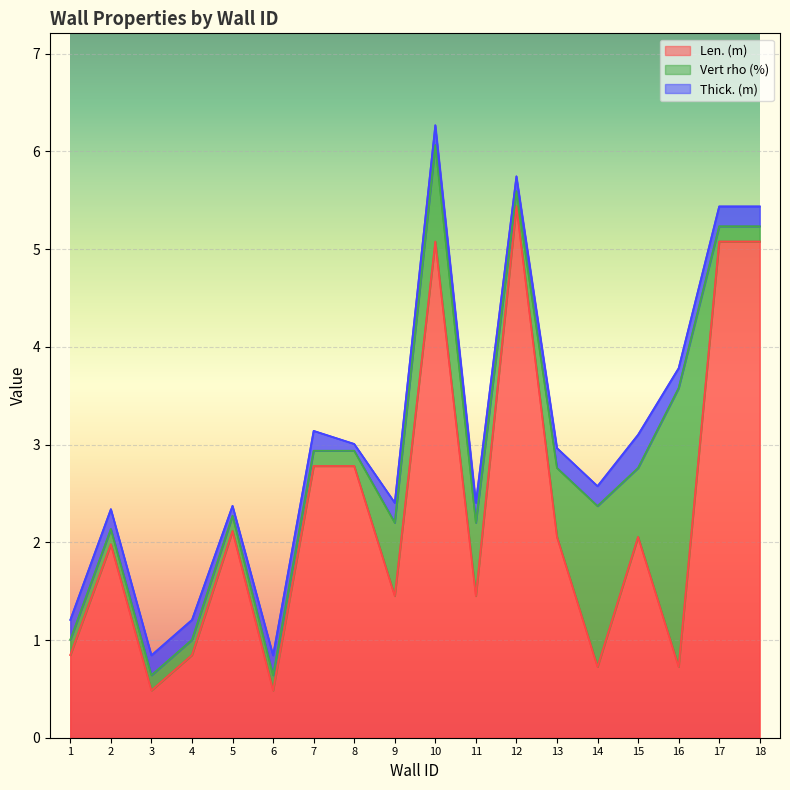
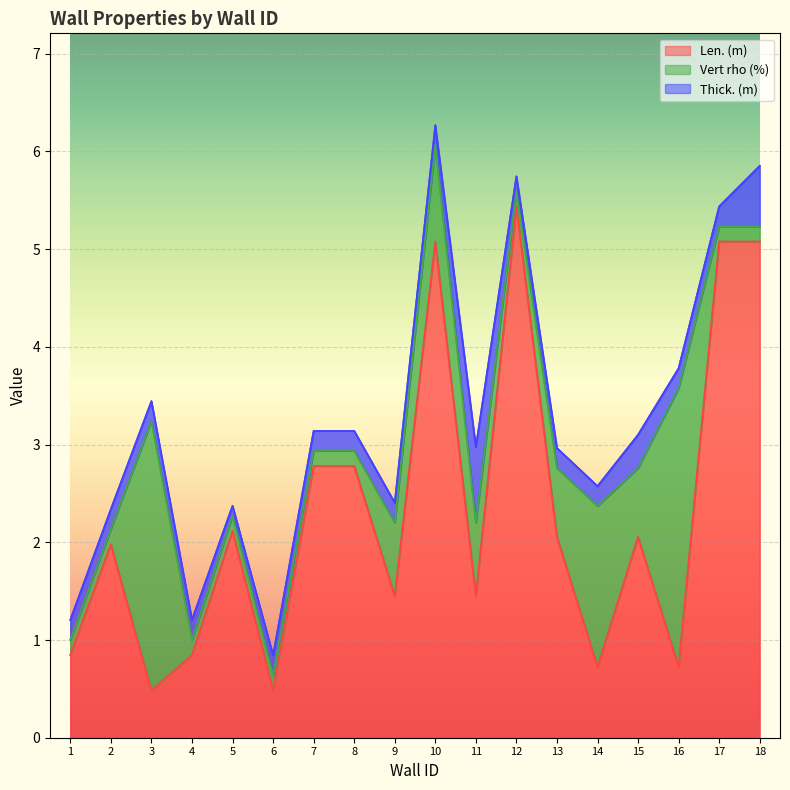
Vert rho (%), 3: 0.2 -> 2.8
Thick. (m), 8: 0.1 -> 0.2
Thick. (m), 11: 0.2 -> 0.8
Thick. (m), 18: 0.2 -> 0.6
